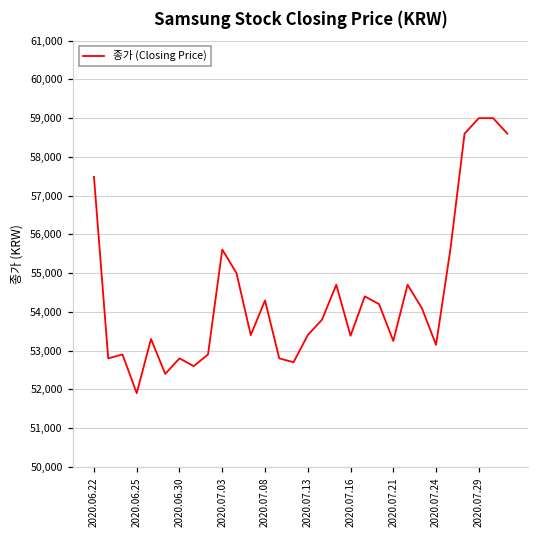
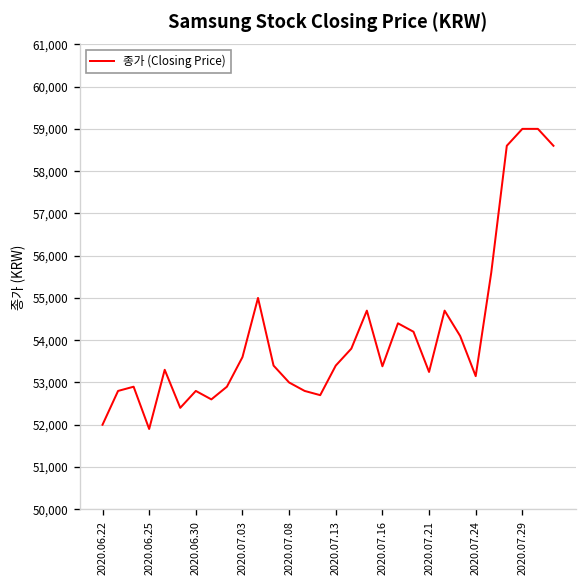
2020.06.22: 57,500 -> 52,000
2020.07.03: 55,600 -> 53,600
2020.07.08: 54,300 -> 53,000
